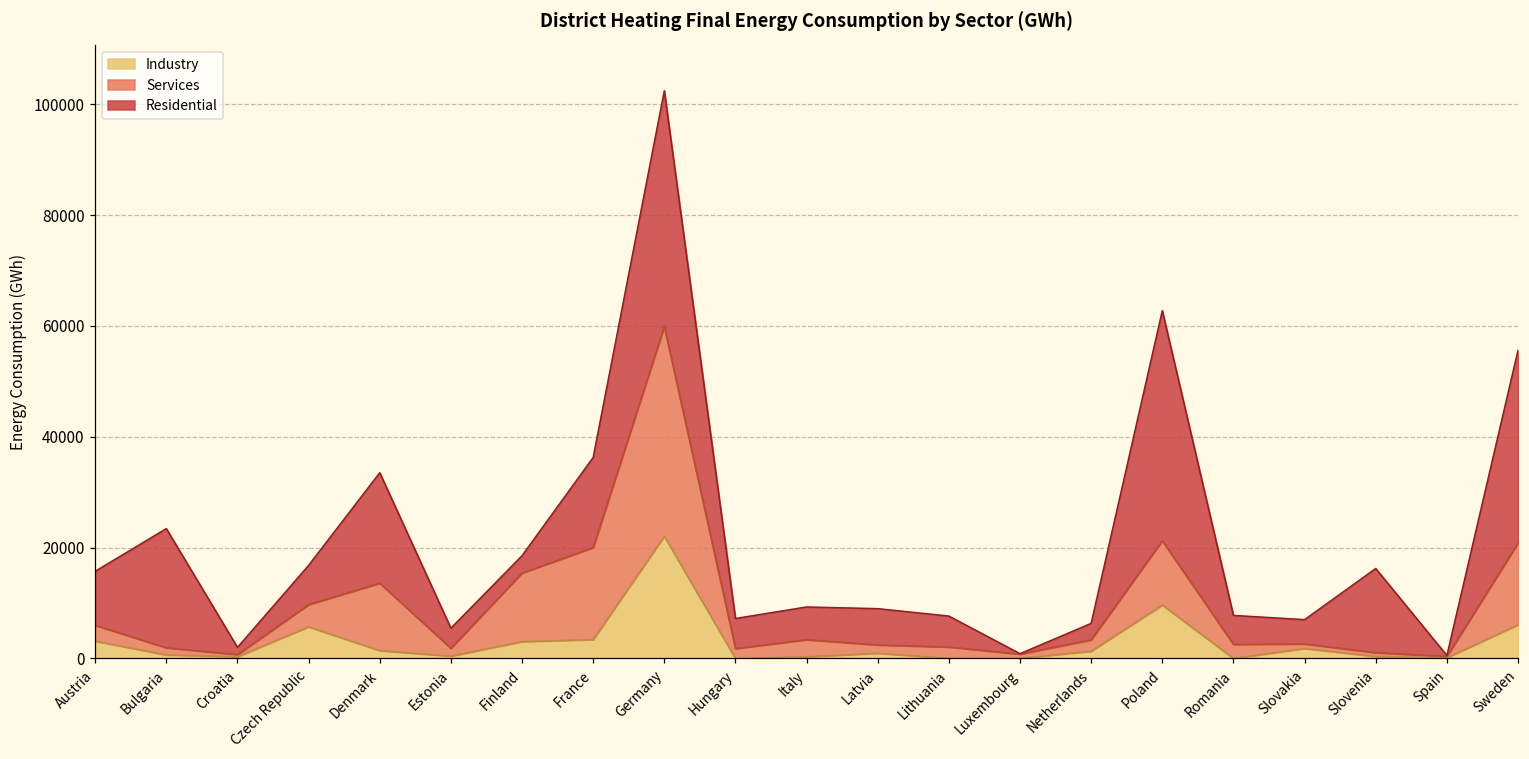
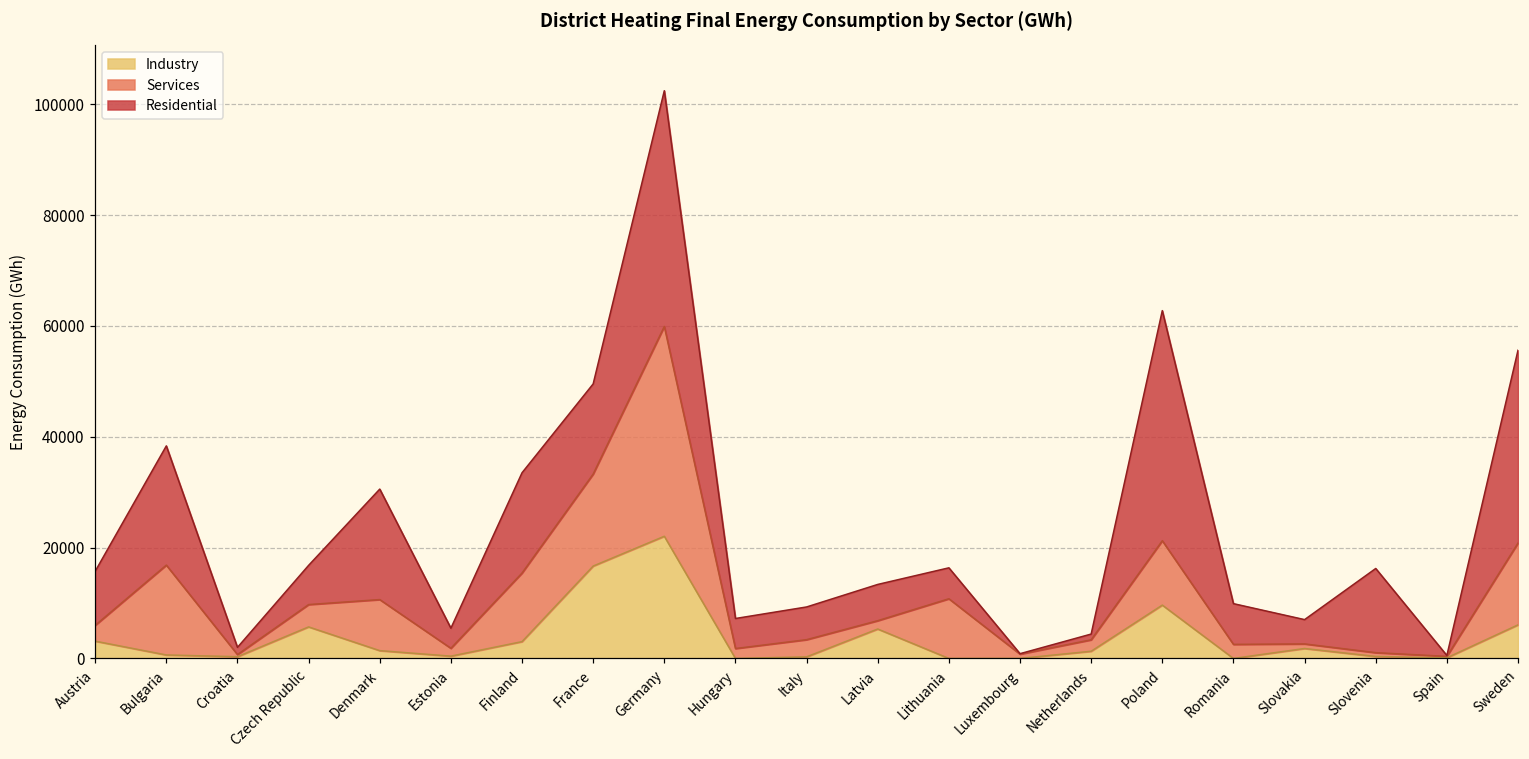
Services, Bulgaria: 1000 -> 16000
Services, Denmark: 12000 -> 9000
Residential, Finland: 3000 -> 18000
Industry, France: 3000 -> 17000
Industry, Latvia: 1000 -> 5000
Services, Lithuania: 2000 -> 11000
Residential, Netherlands: 3000 -> 1000
Residential, Romania: 5000 -> 7000
